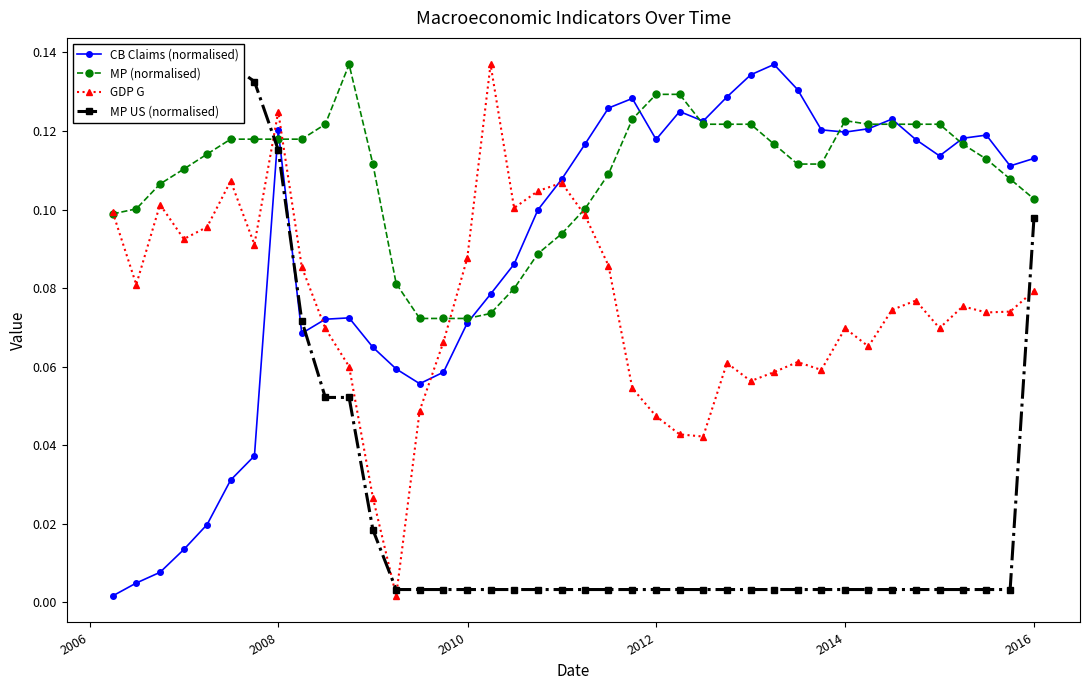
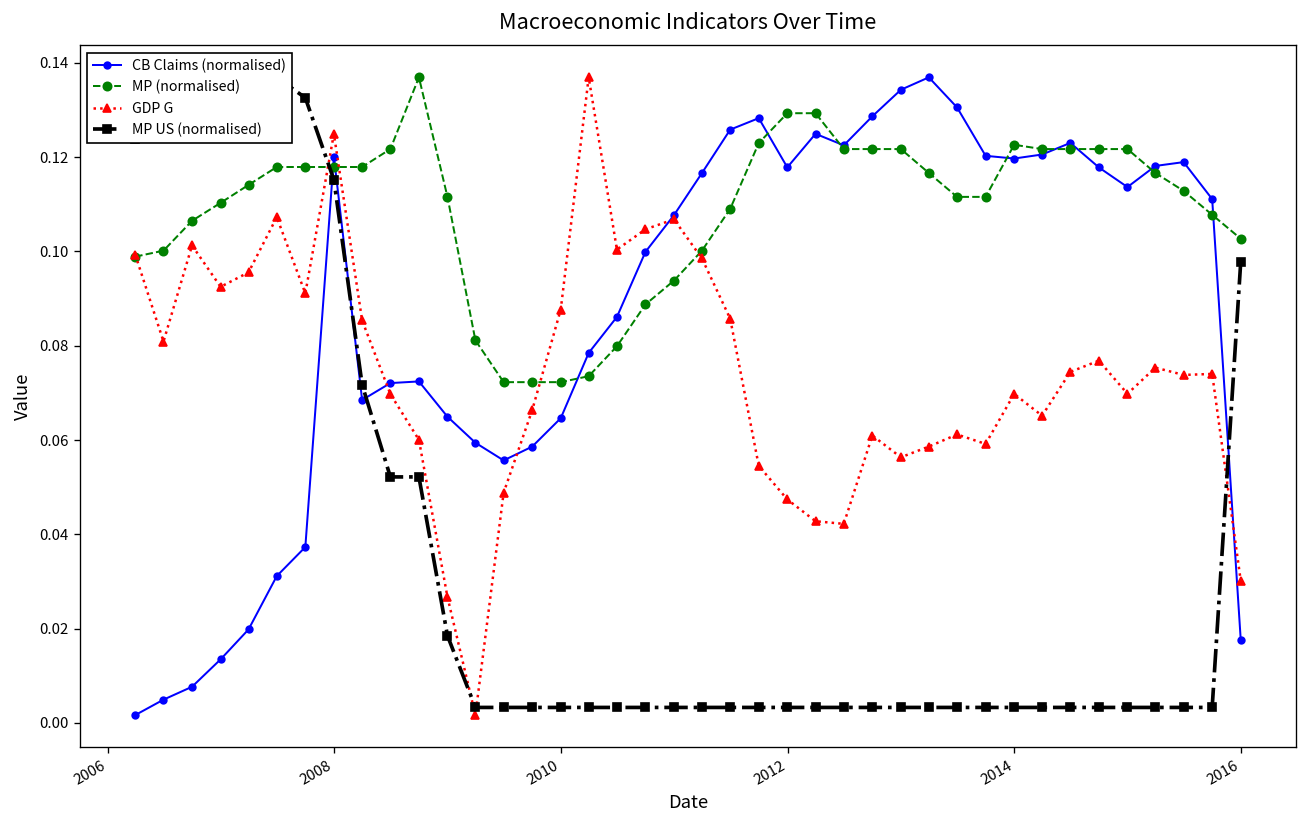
CB Claims (normalised), 2010: 0.071 -> 0.065
CB Claims (normalised), 2016: 0.113 -> 0.018
GDP G, 2016: 0.079 -> 0.030
